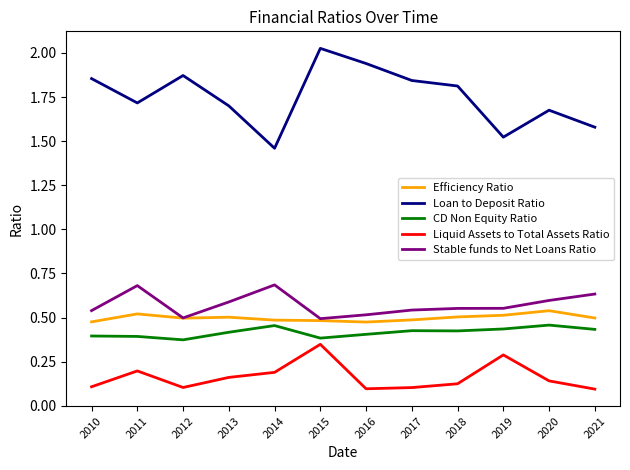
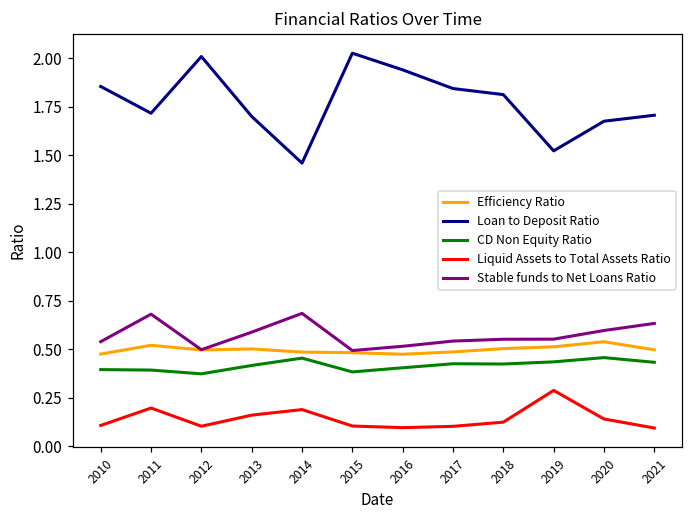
Loan to Deposit Ratio, 2012: 1.87 -> 2.01
Liquid Assets to Total Assets Ratio, 2015: 0.35 -> 0.10
Loan to Deposit Ratio, 2021: 1.58 -> 1.71
